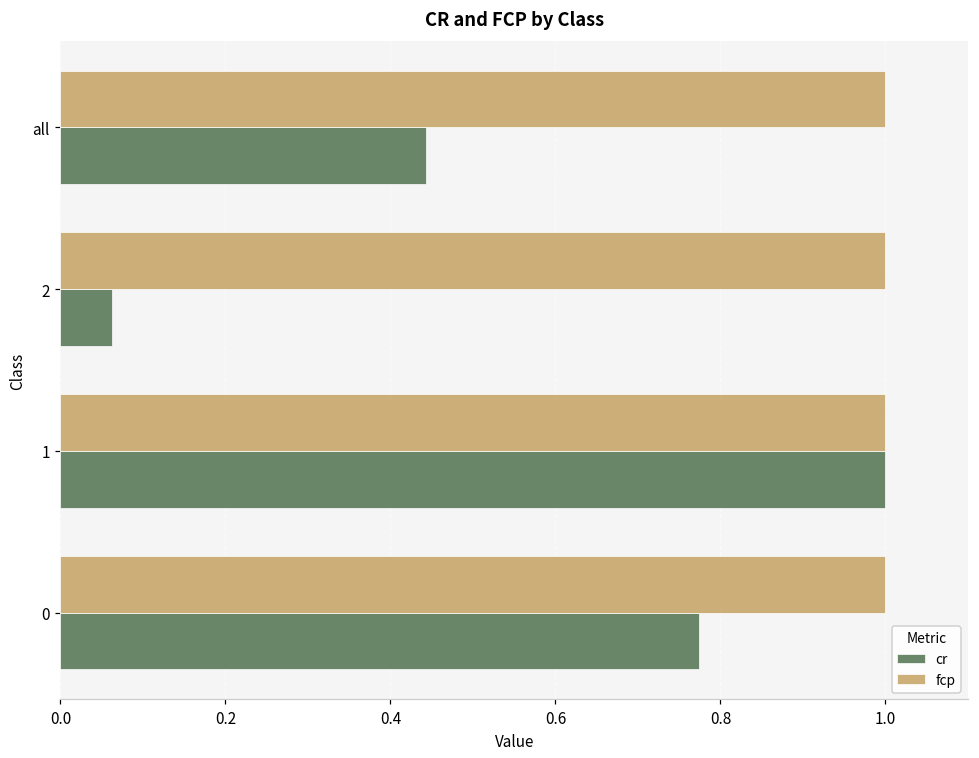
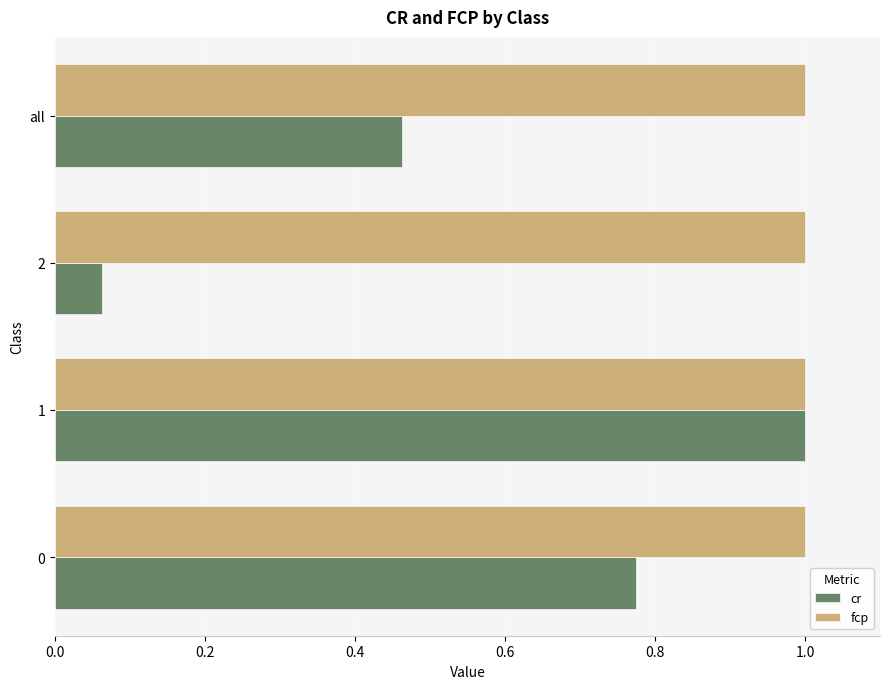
cr, all: 0.44 -> 0.46
